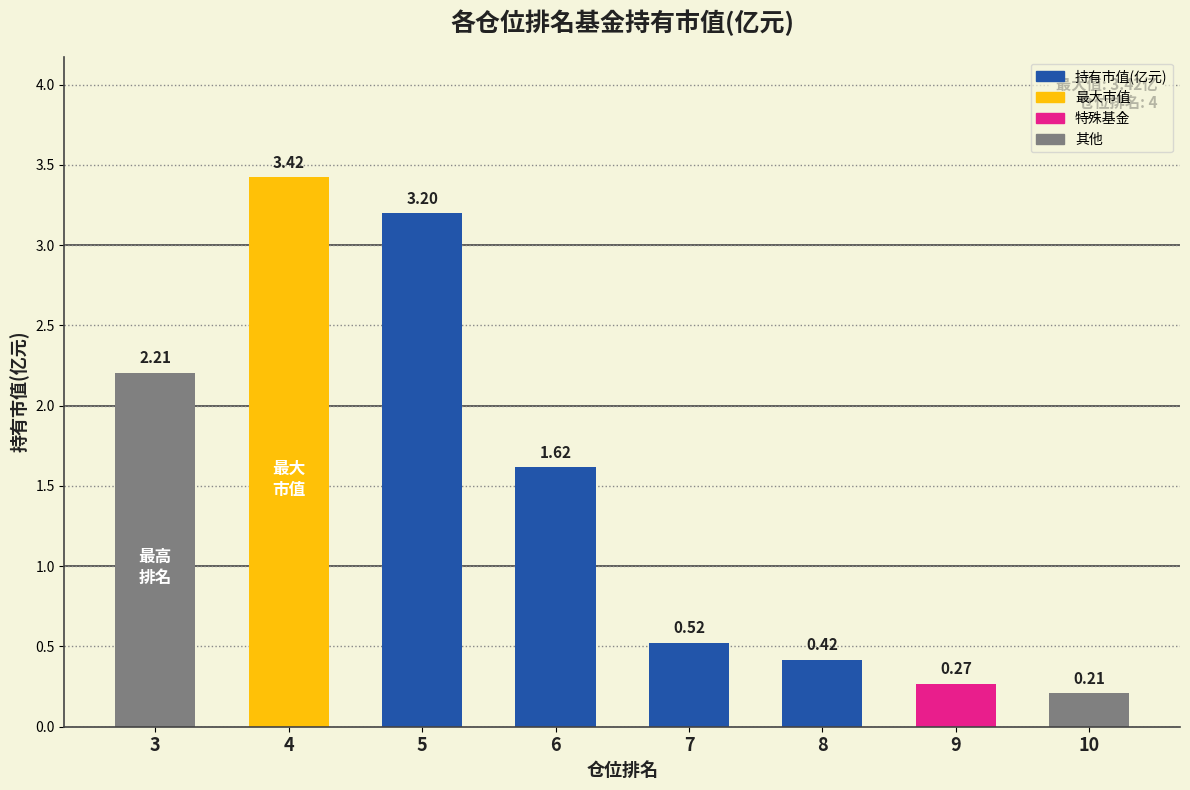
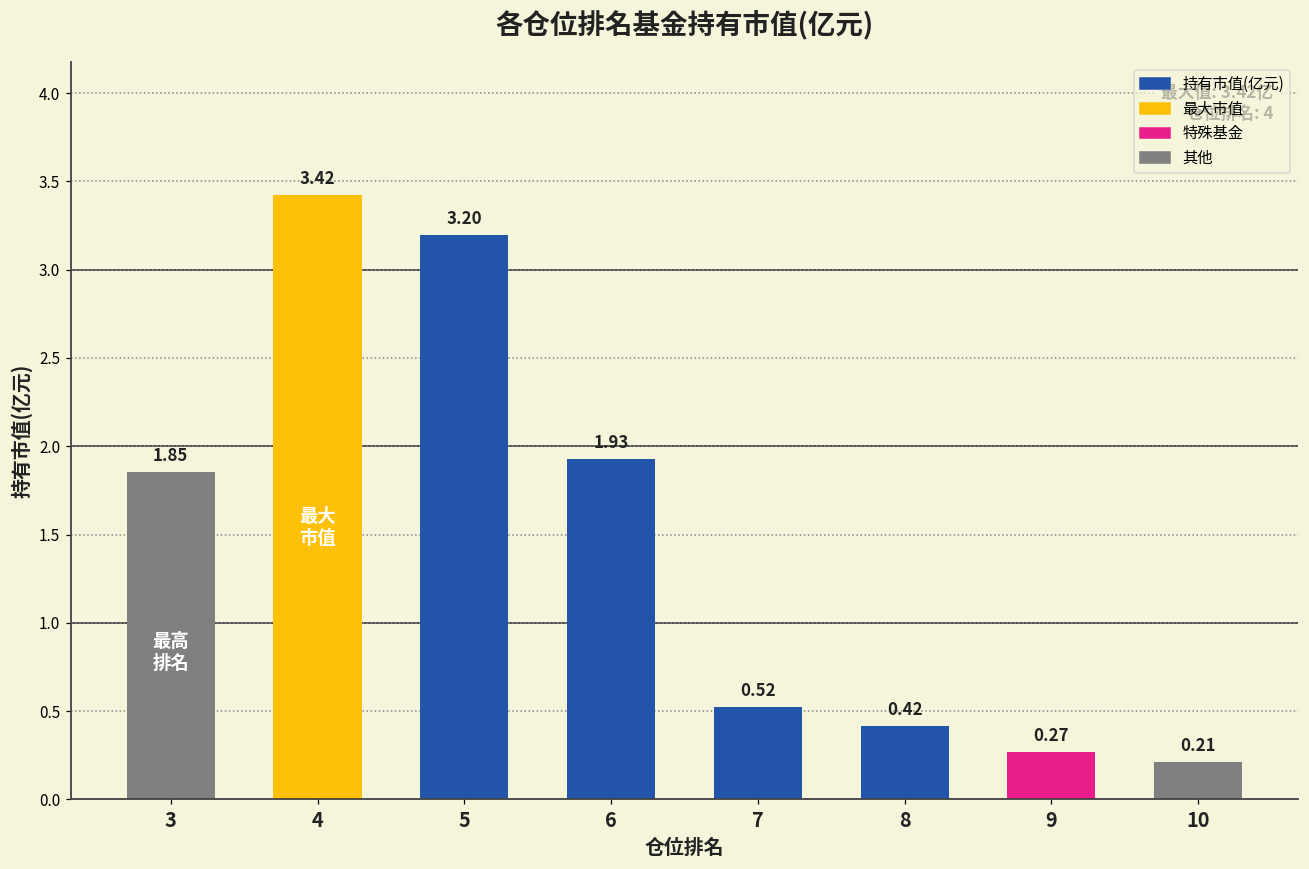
3: 2.21 -> 1.85
6: 1.62 -> 1.93
